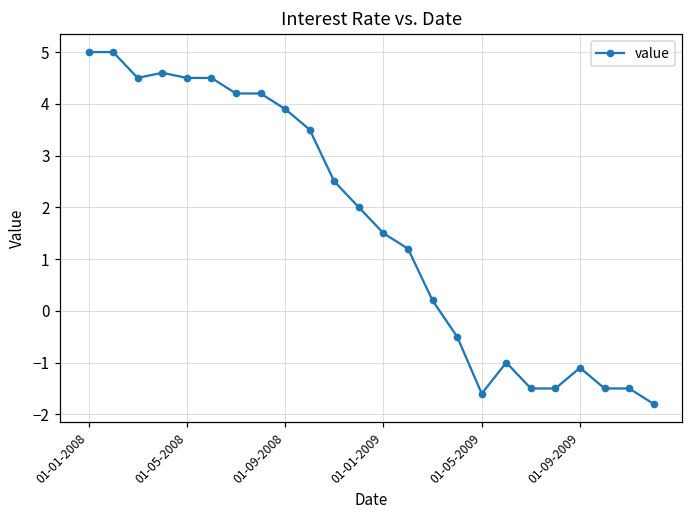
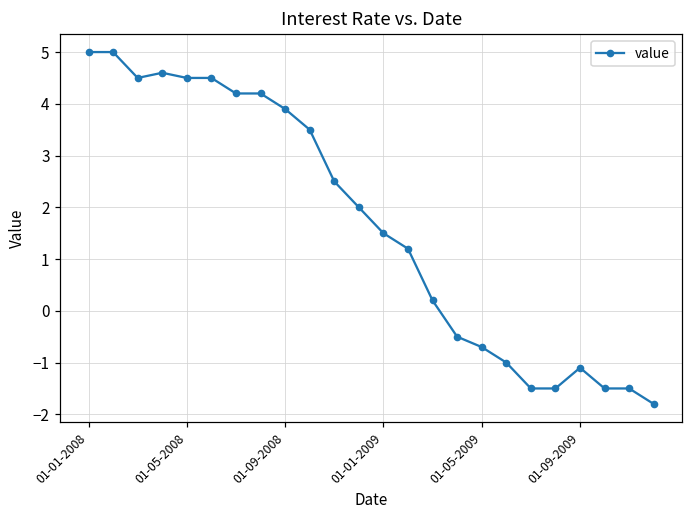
01-05-2009: -1.6 -> -0.7
